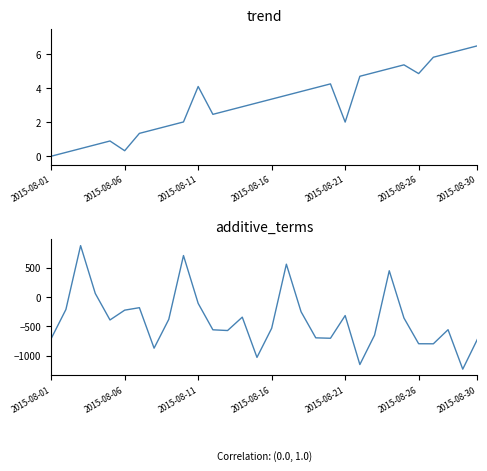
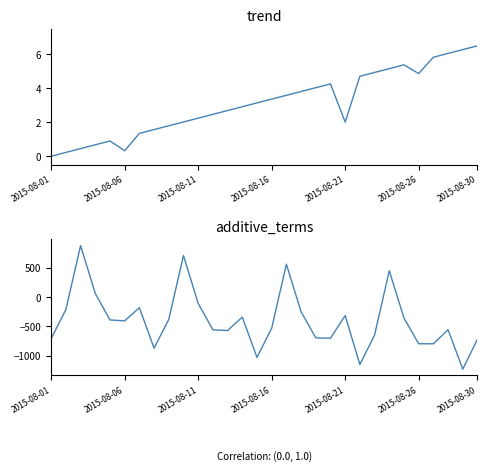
trend, 2015-08-11: 4.1 -> 2.2
additive_terms, 2015-08-06: -200 -> -400
